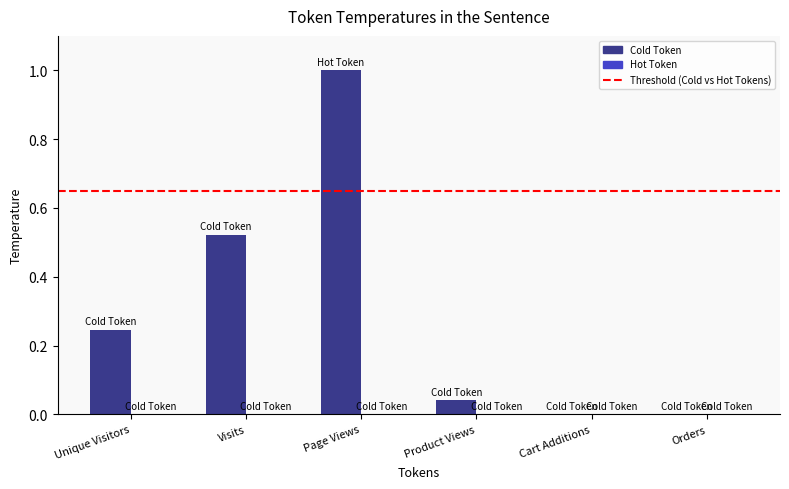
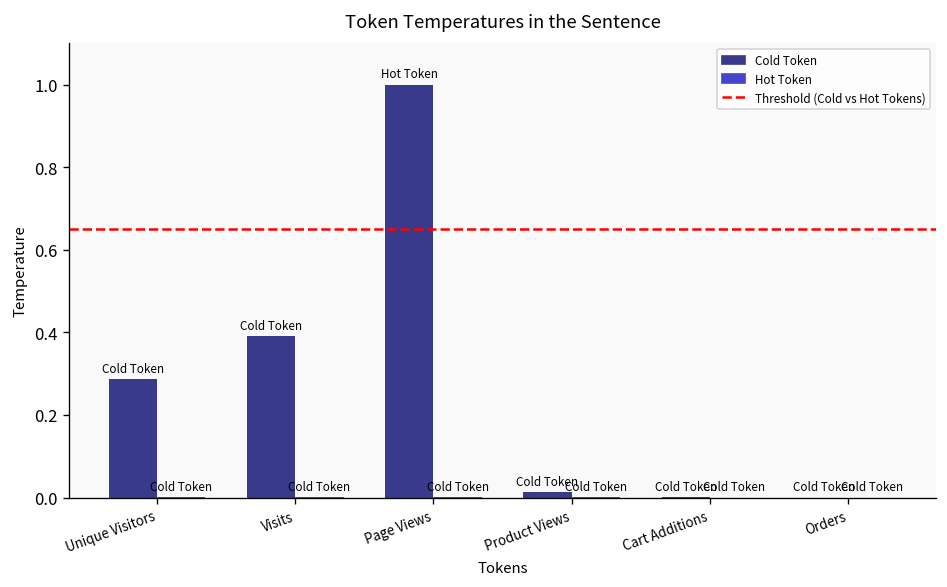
Cold Token, Unique Visitors: 0.25 -> 0.29
Cold Token, Visits: 0.52 -> 0.39
Cold Token, Product Views: 0.04 -> 0.01
